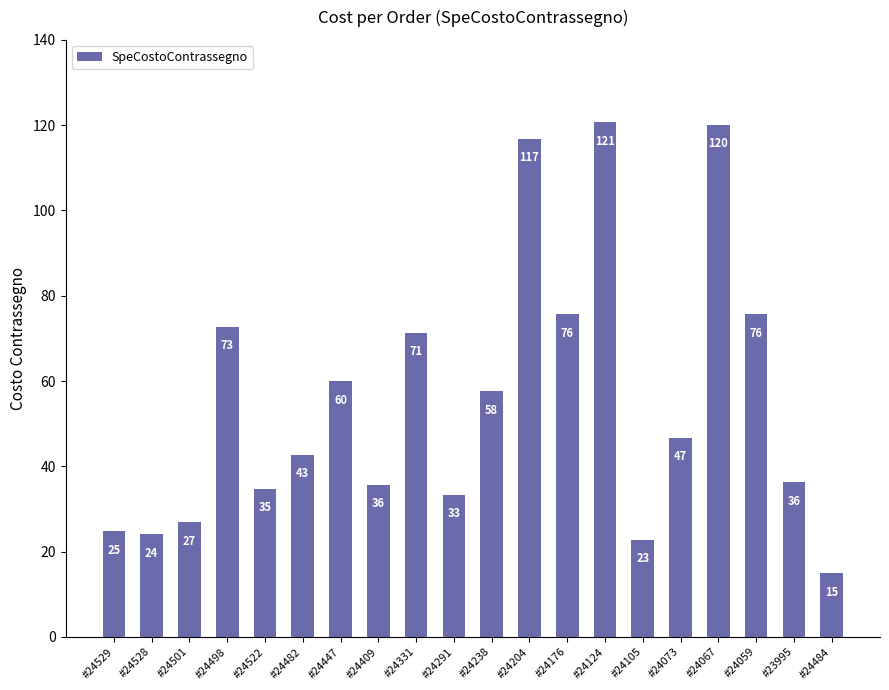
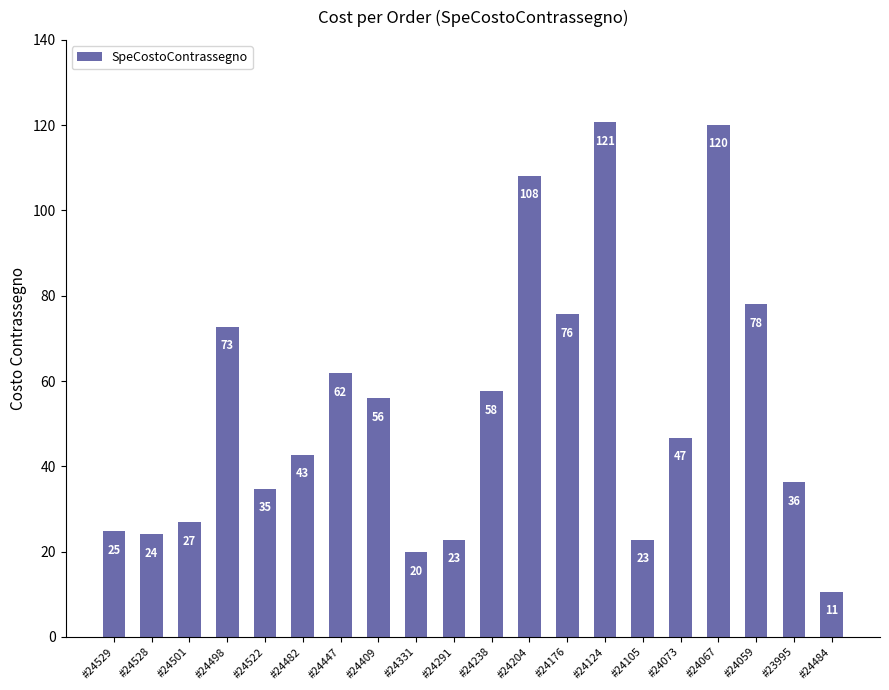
#24447: 60 -> 62
#24409: 36 -> 56
#24331: 71 -> 20
#24291: 33 -> 23
#24204: 117 -> 108
#24059: 76 -> 78
#24484: 15 -> 11
